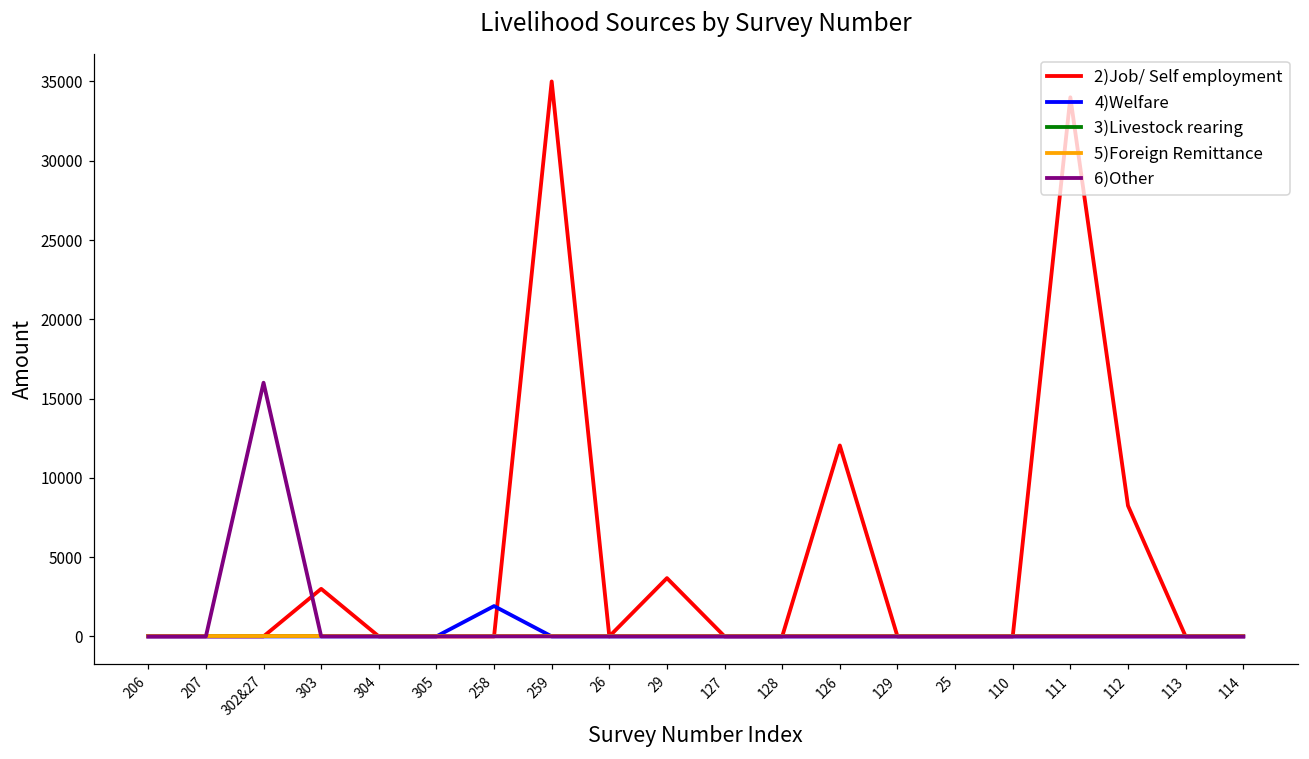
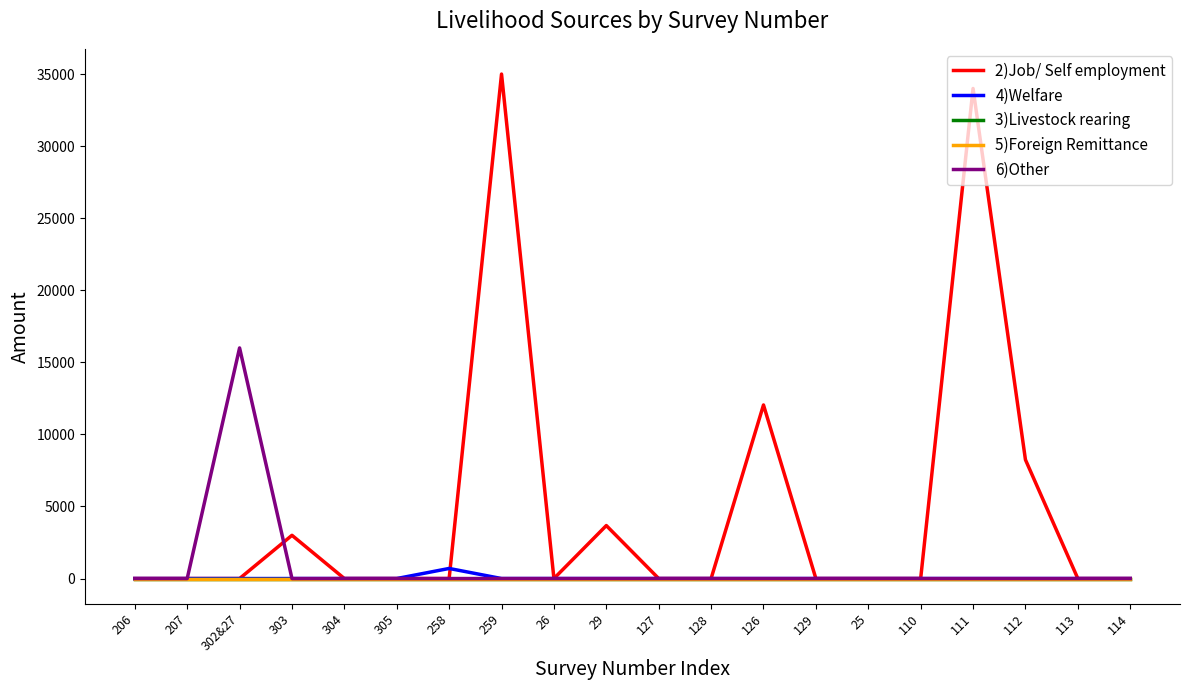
4)Welfare, 258: 1900 -> 700
